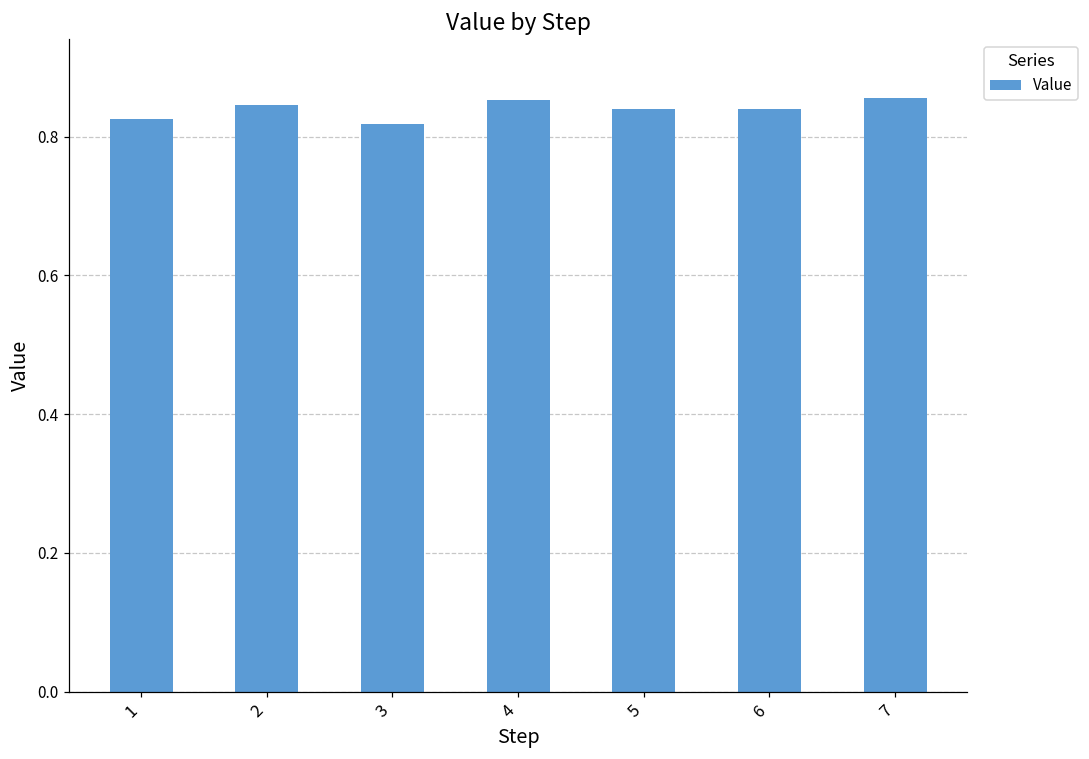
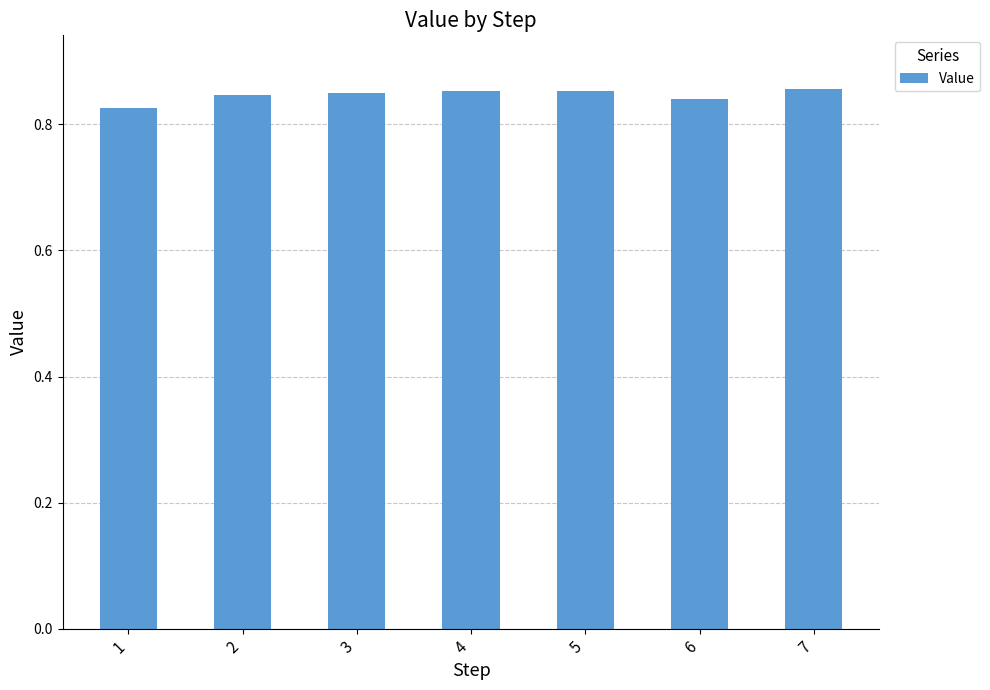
3: 0.82 -> 0.85
5: 0.84 -> 0.85
